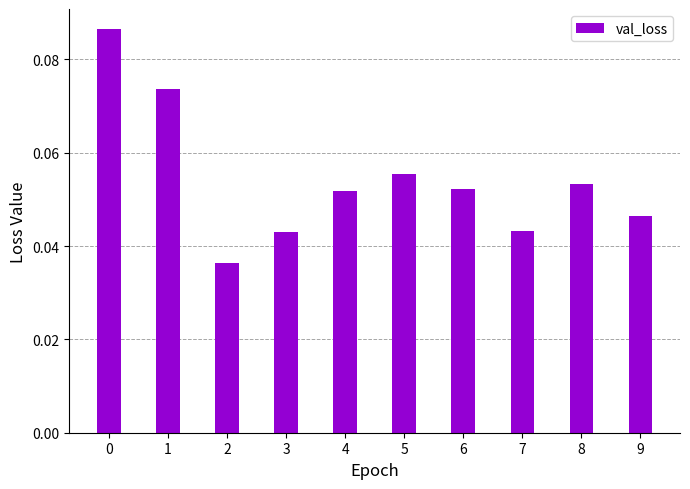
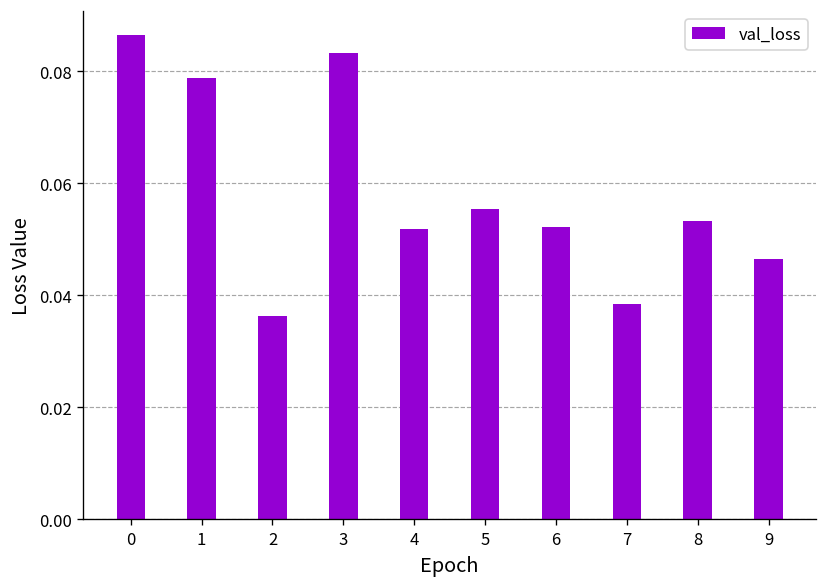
1: 0.074 -> 0.079
3: 0.043 -> 0.083
7: 0.043 -> 0.039
